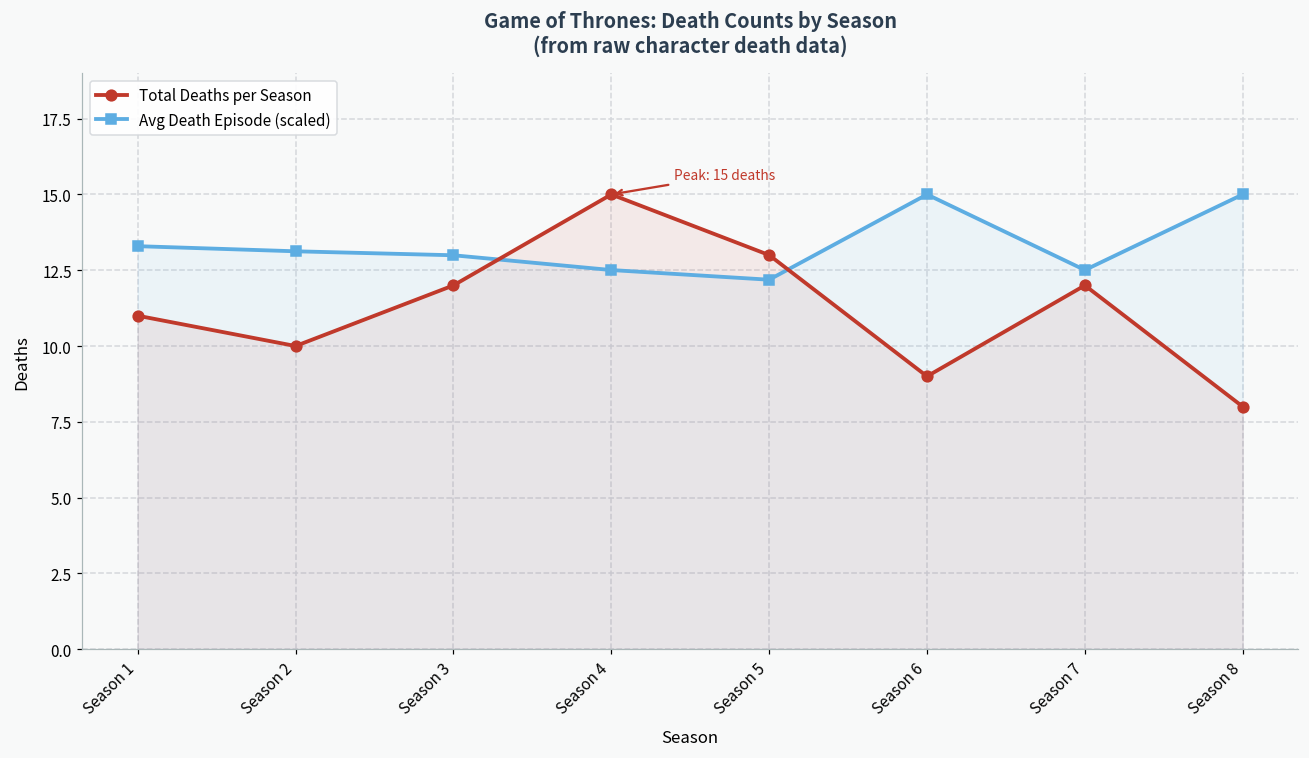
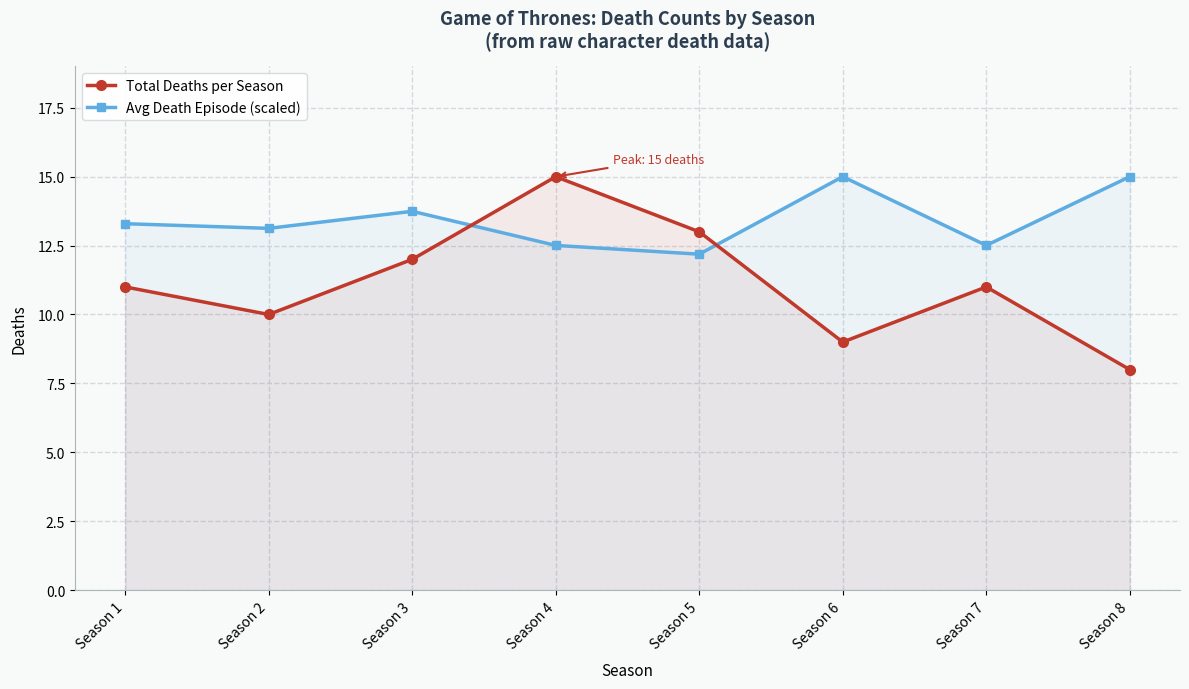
Avg Death Episode (scaled), Season 3: 13.0 -> 13.7
Total Deaths per Season, Season 7: 12 -> 11
